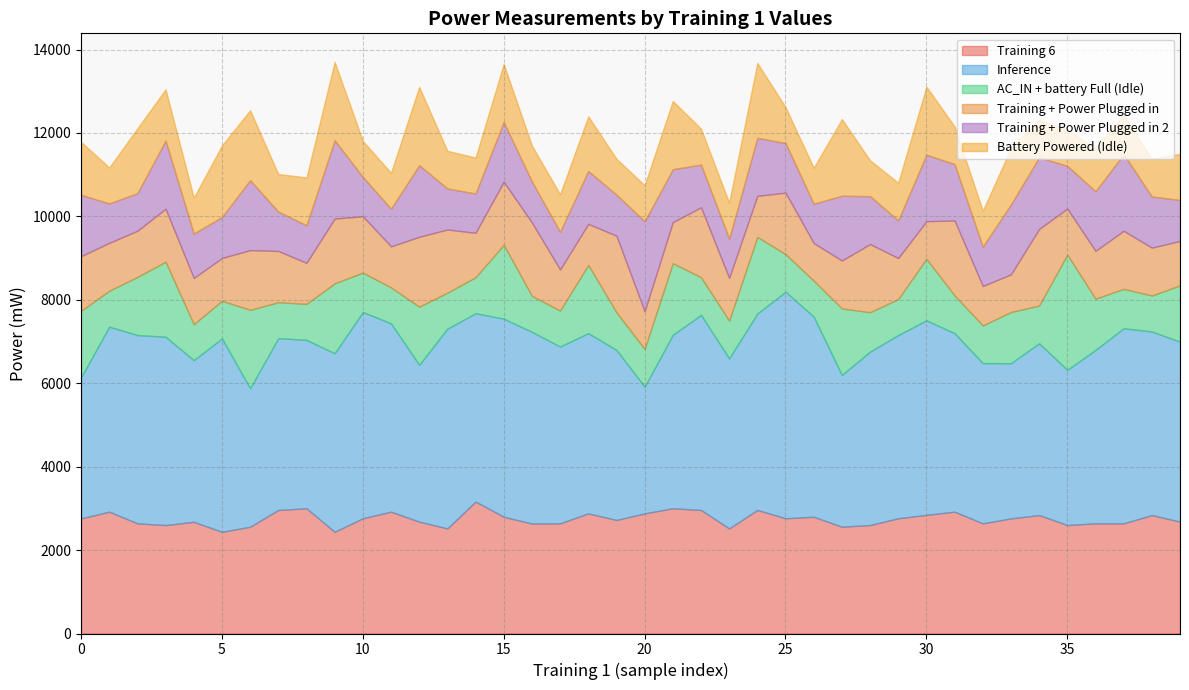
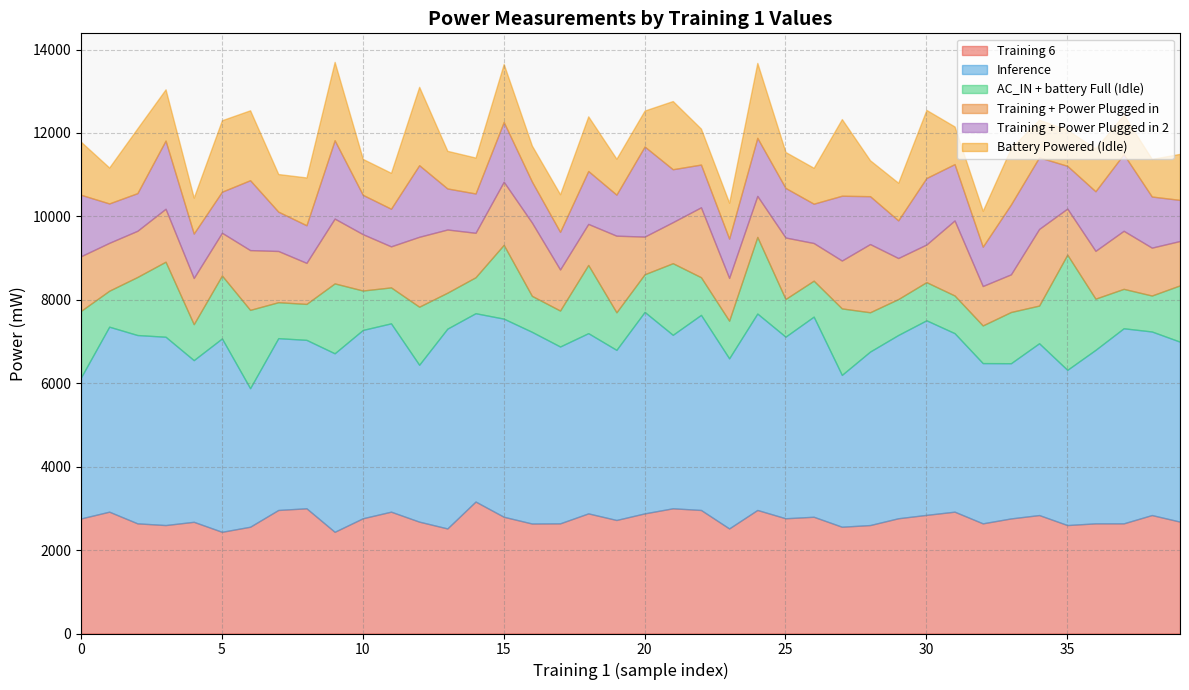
AC_IN + battery Full (Idle), 5: 900 -> 1500
Inference, 10: 4900 -> 4500
Inference, 20: 3000 -> 4800
Inference, 25: 5400 -> 4400
AC_IN + battery Full (Idle), 30: 1500 -> 900
